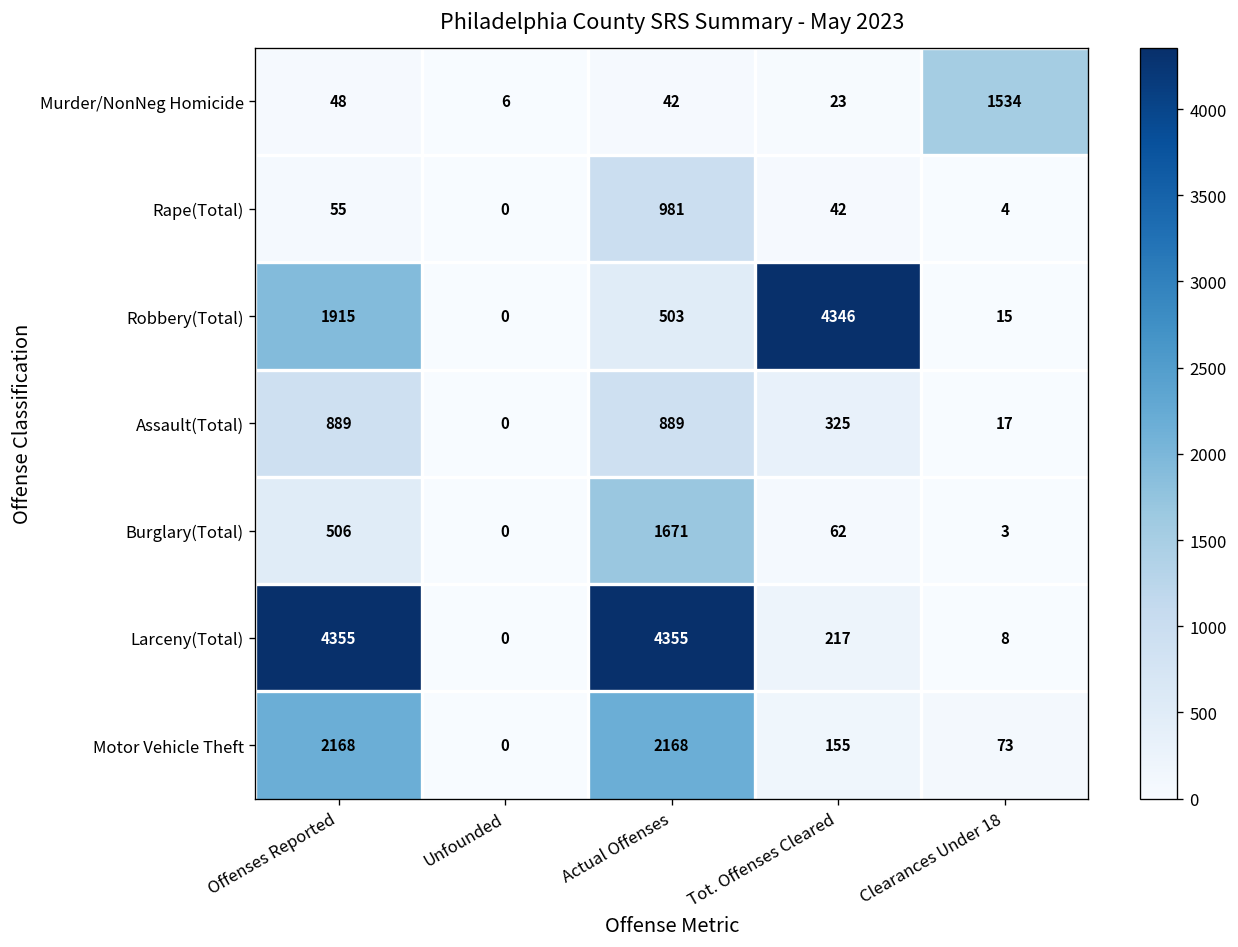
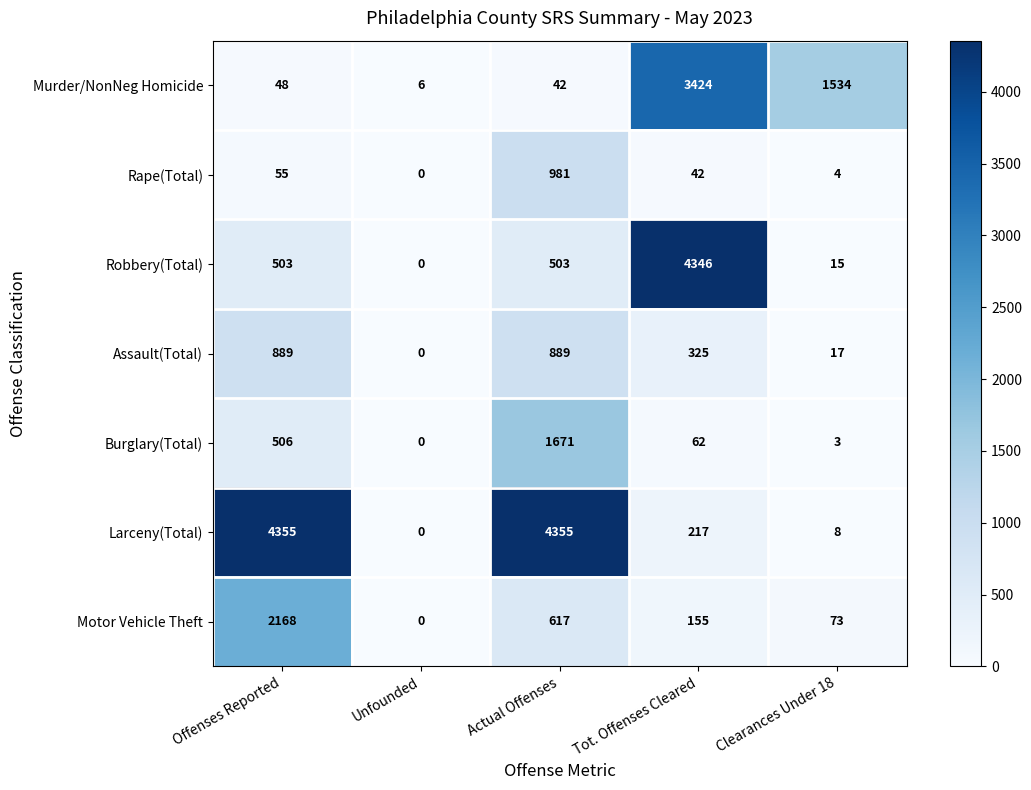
Murder/NonNeg Homicide, Tot. Offenses Cleared: 23 -> 3424
Robbery(Total), Offenses Reported: 1915 -> 503
Motor Vehicle Theft, Actual Offenses: 2168 -> 617
